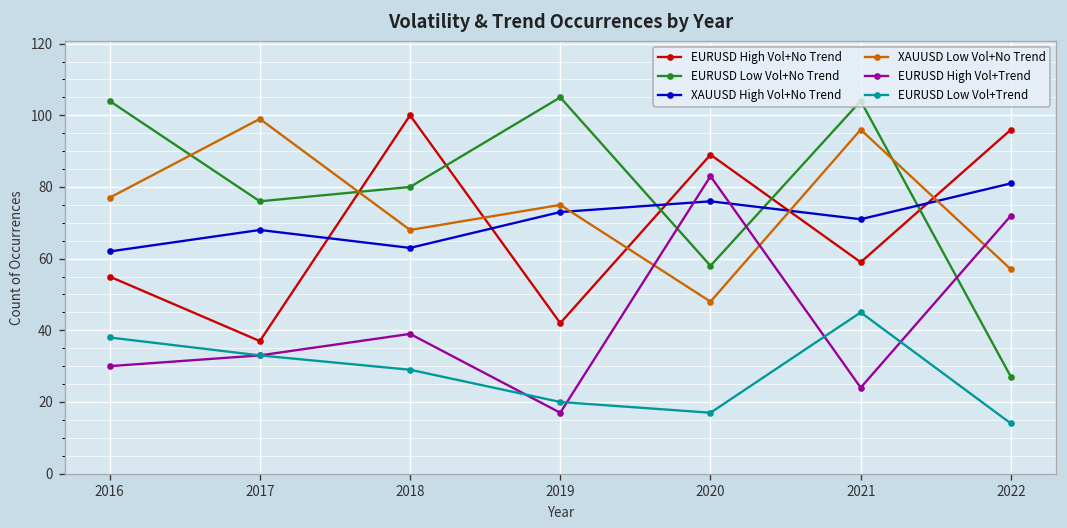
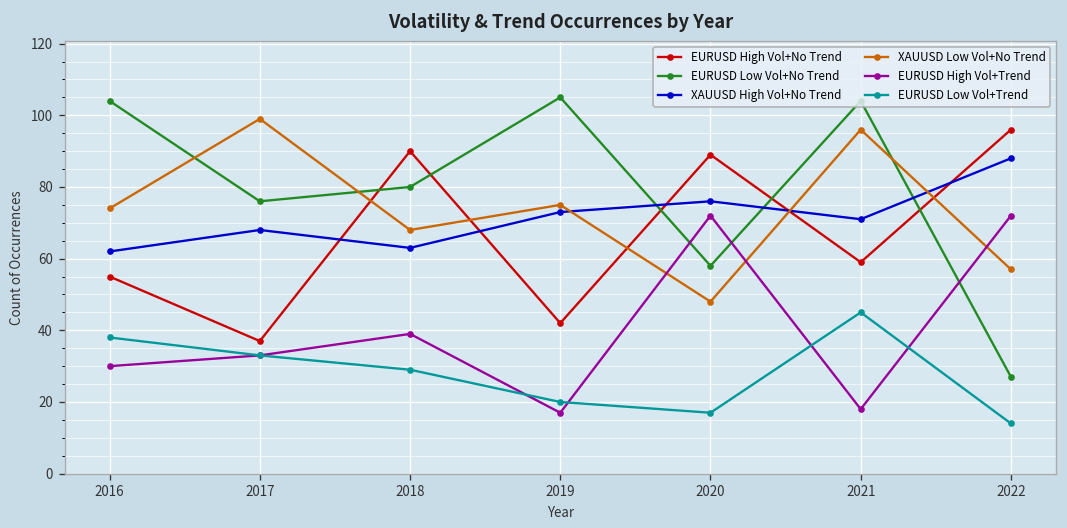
XAUUSD Low Vol+No Trend, 2016: 77 -> 74
EURUSD High Vol+No Trend, 2018: 100 -> 90
EURUSD High Vol+Trend, 2020: 83 -> 72
EURUSD High Vol+Trend, 2021: 24 -> 18
XAUUSD High Vol+No Trend, 2022: 81 -> 88
